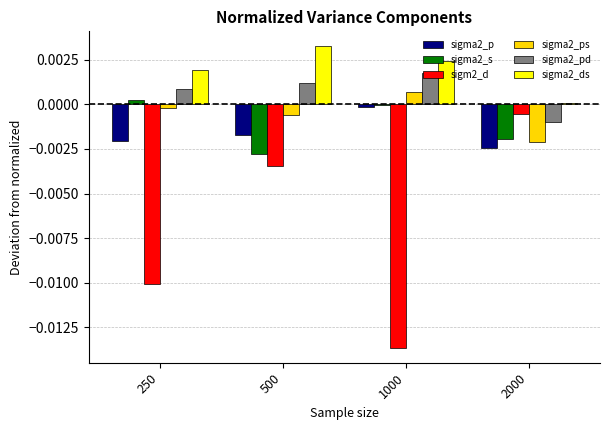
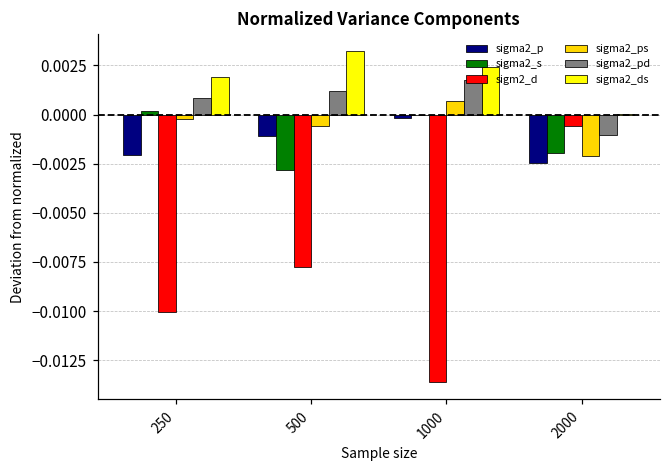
sigma2_p, 500: -0.0017 -> -0.0011
sigm2_d, 500: -0.0034 -> -0.0078
